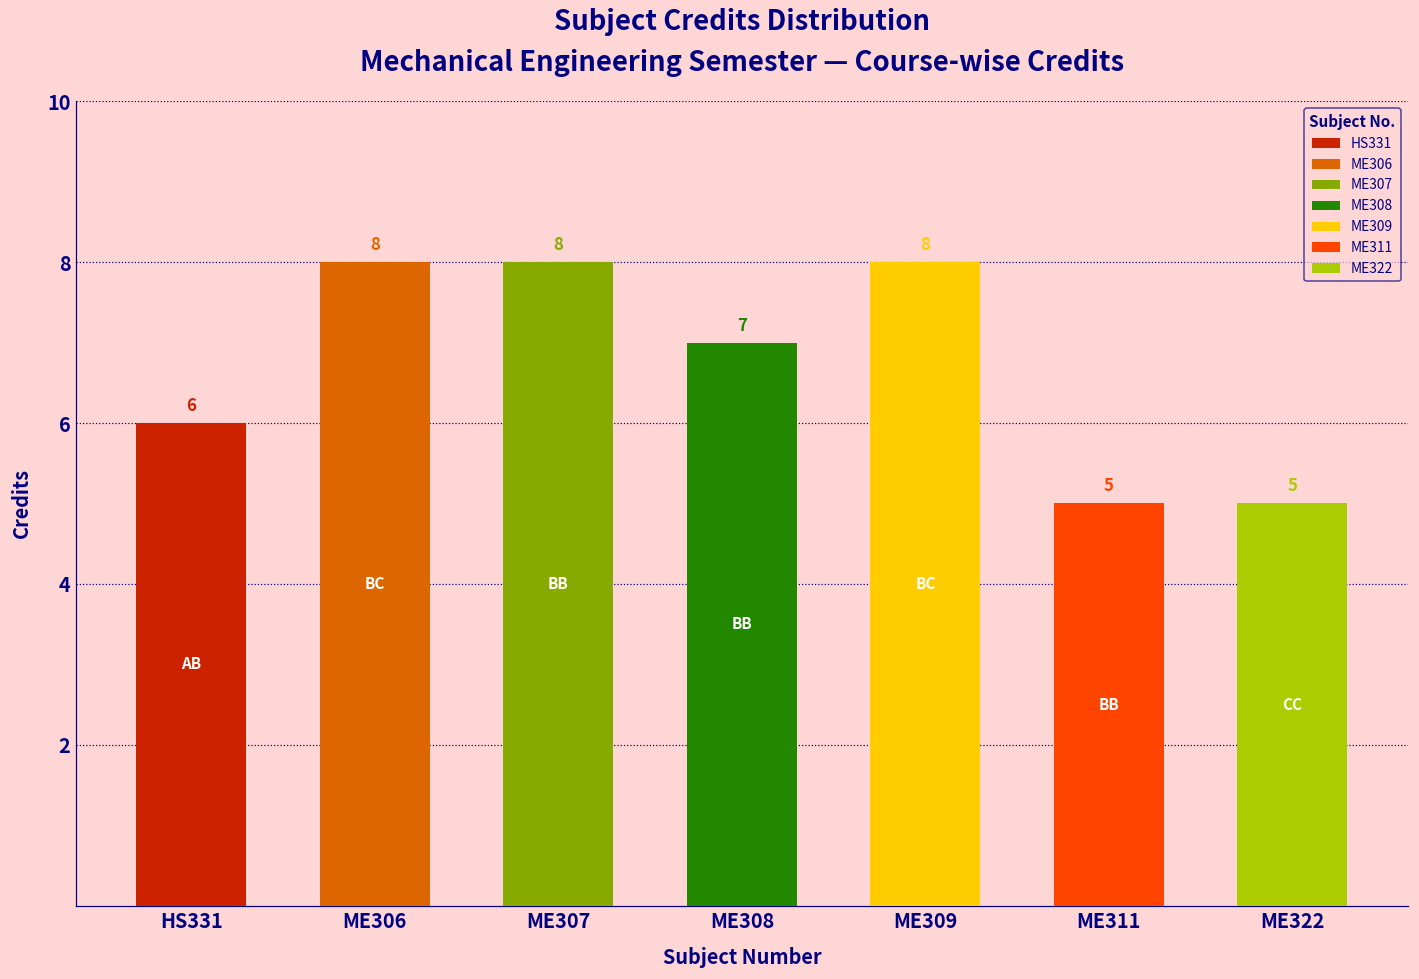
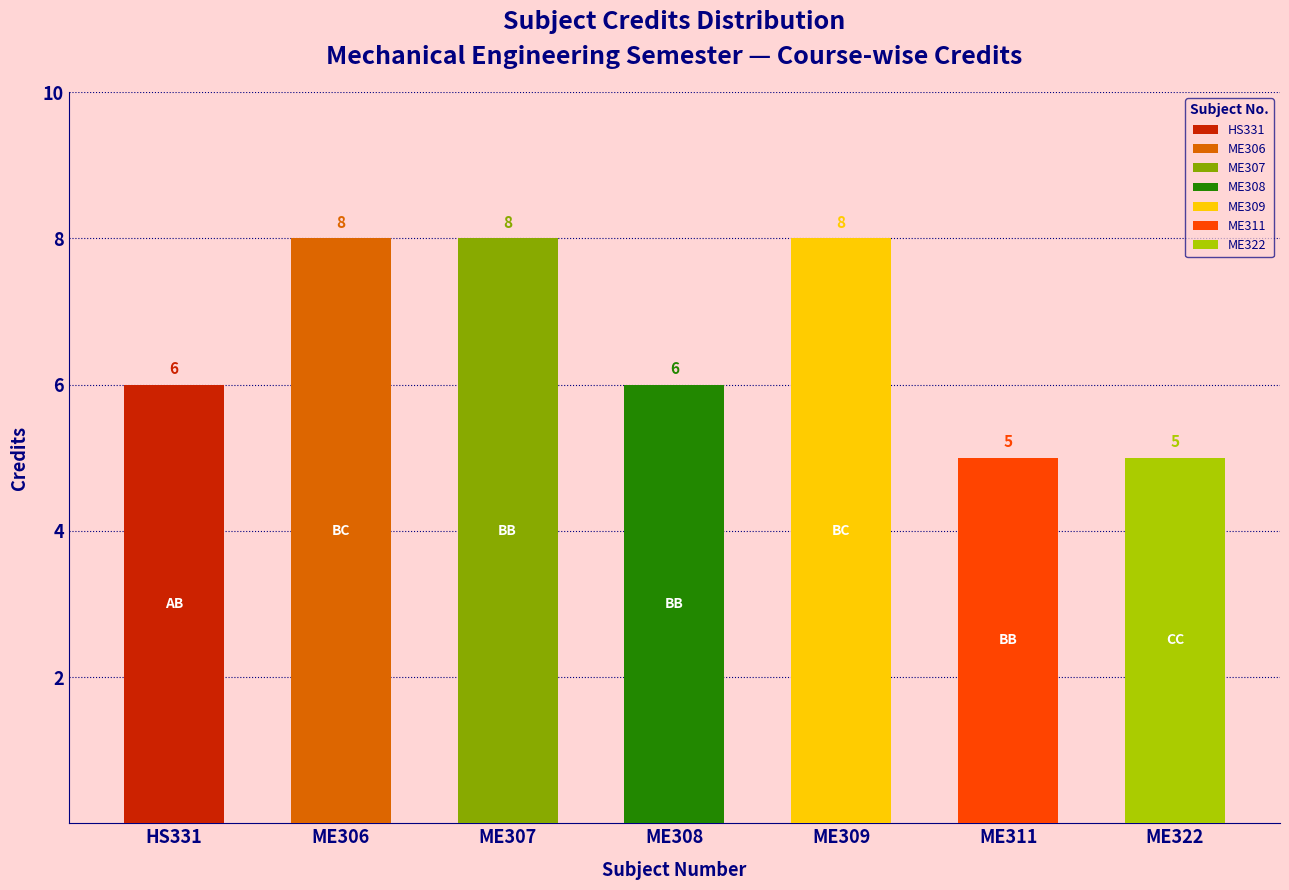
ME308: 7 -> 6
